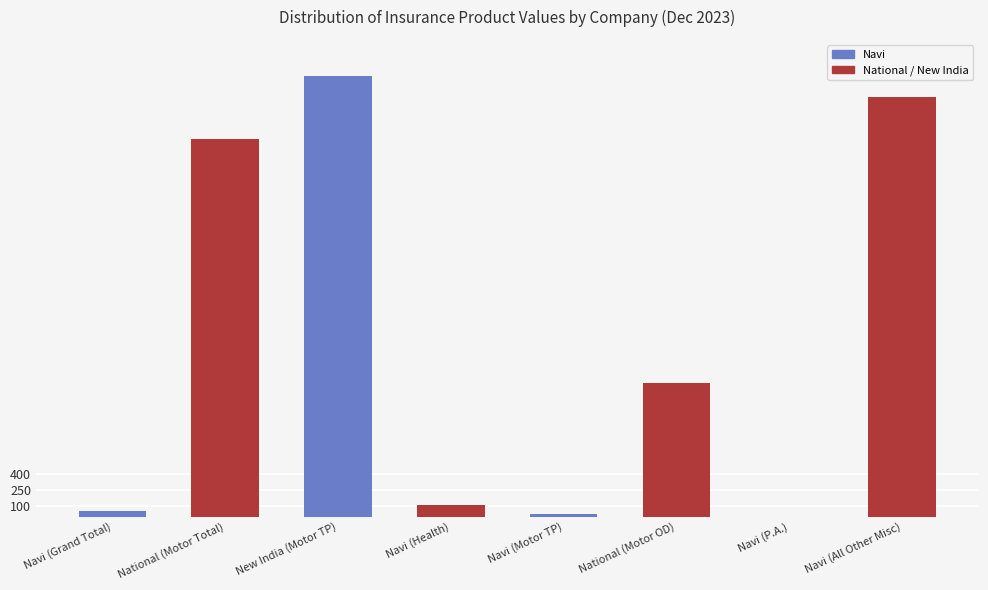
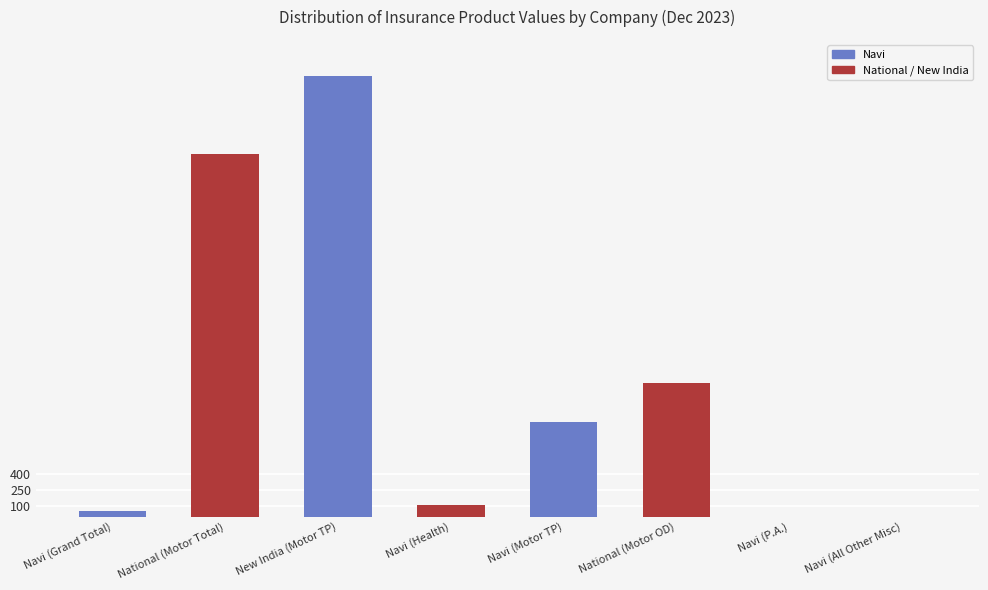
National (Motor Total): 3560 -> 3420
Navi (Motor TP): 20 -> 890
Navi (All Other Misc): 3960 -> 0
